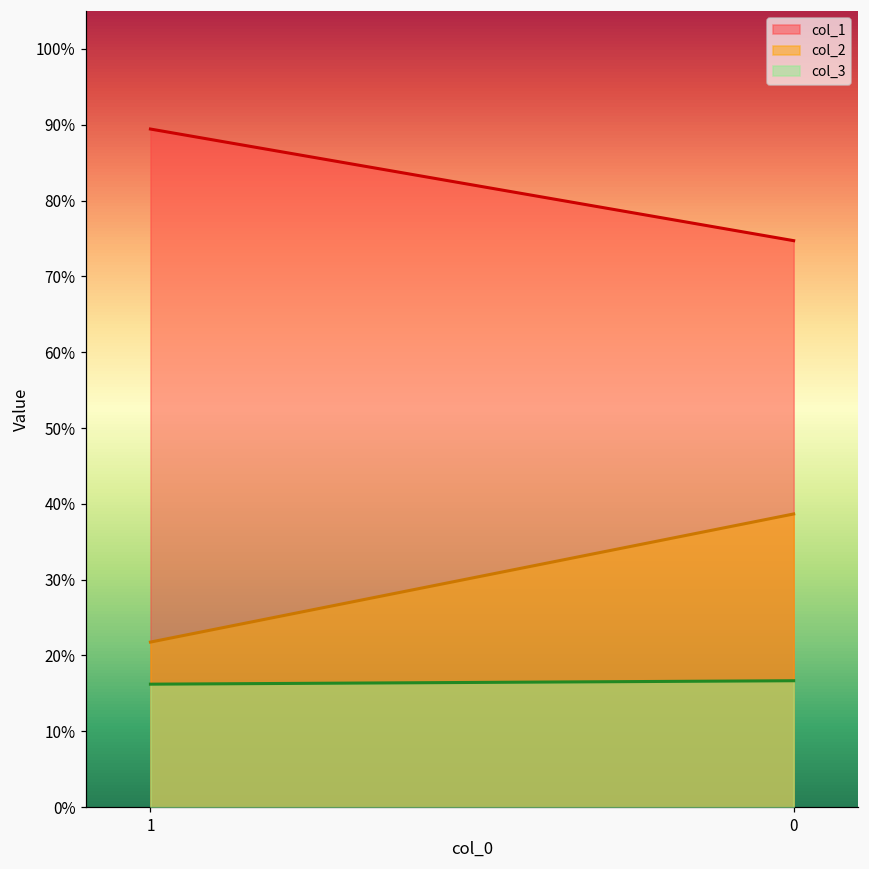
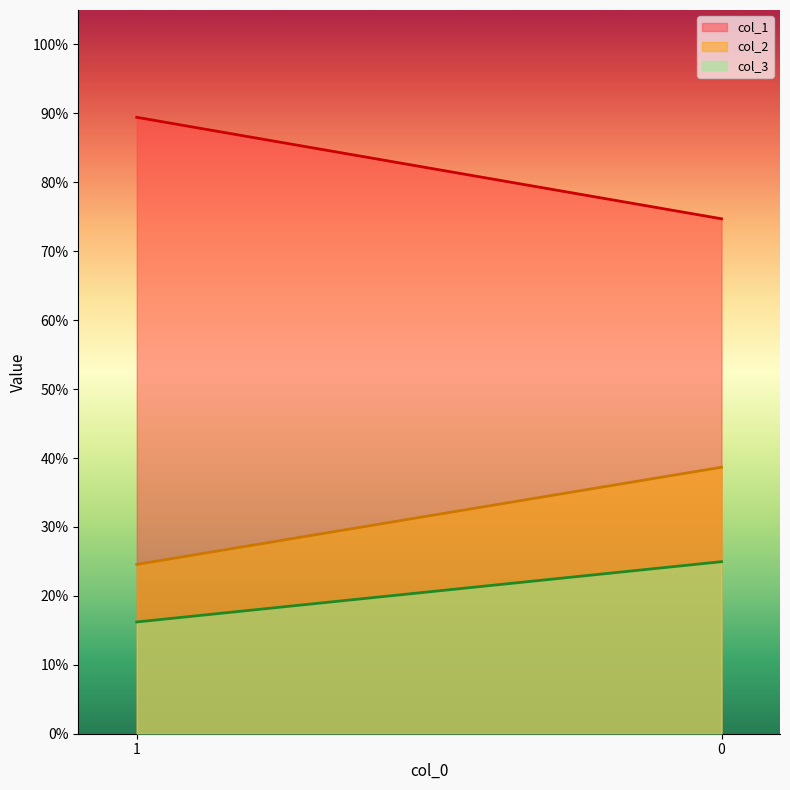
col_2, 1: 22% -> 25%
col_3, 0: 17% -> 25%
